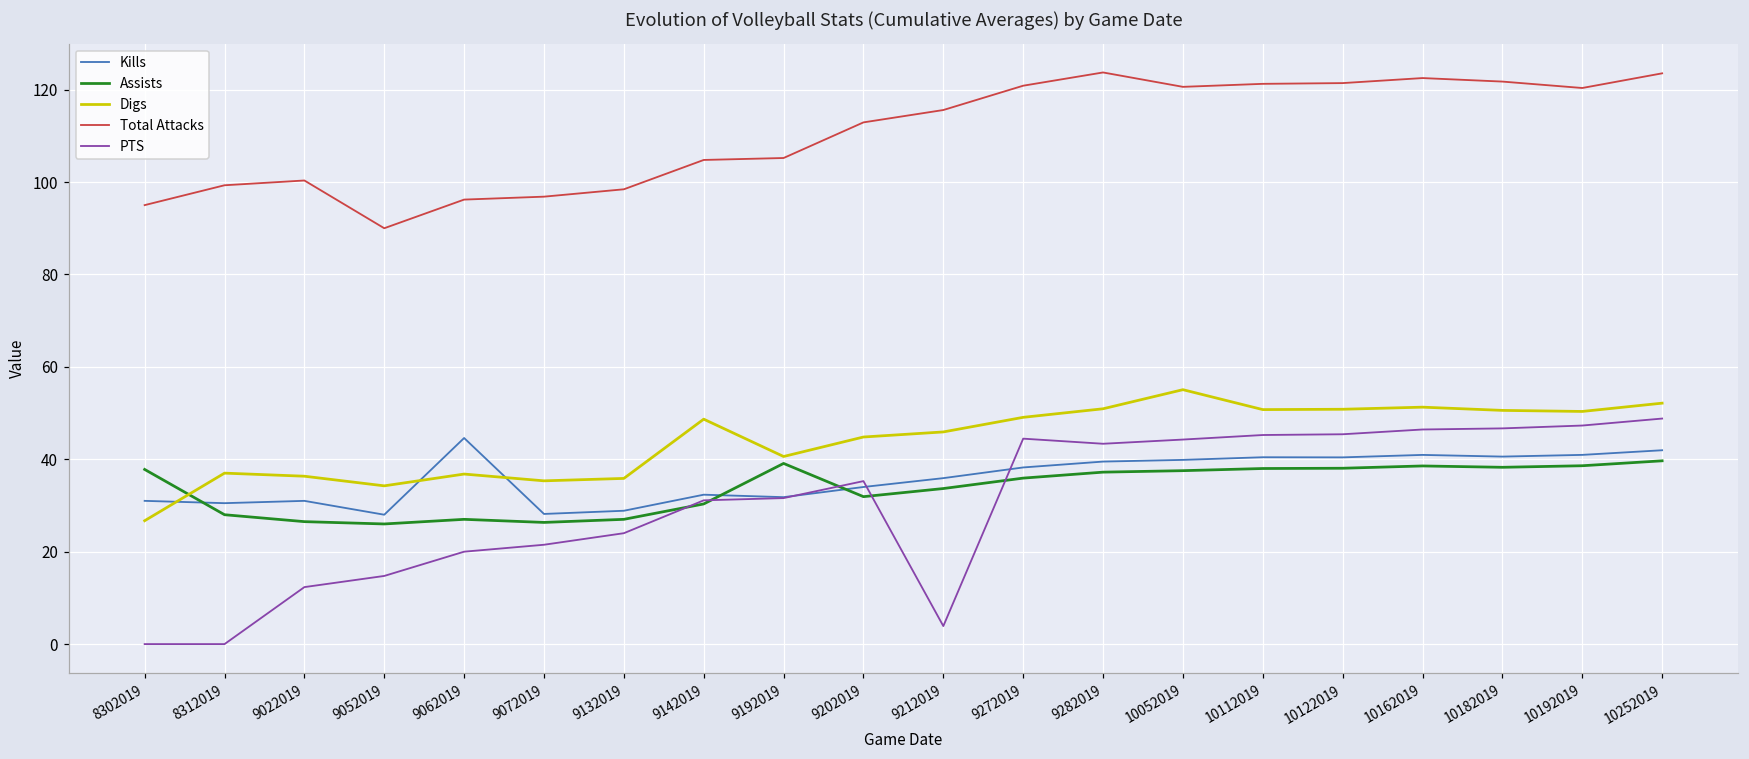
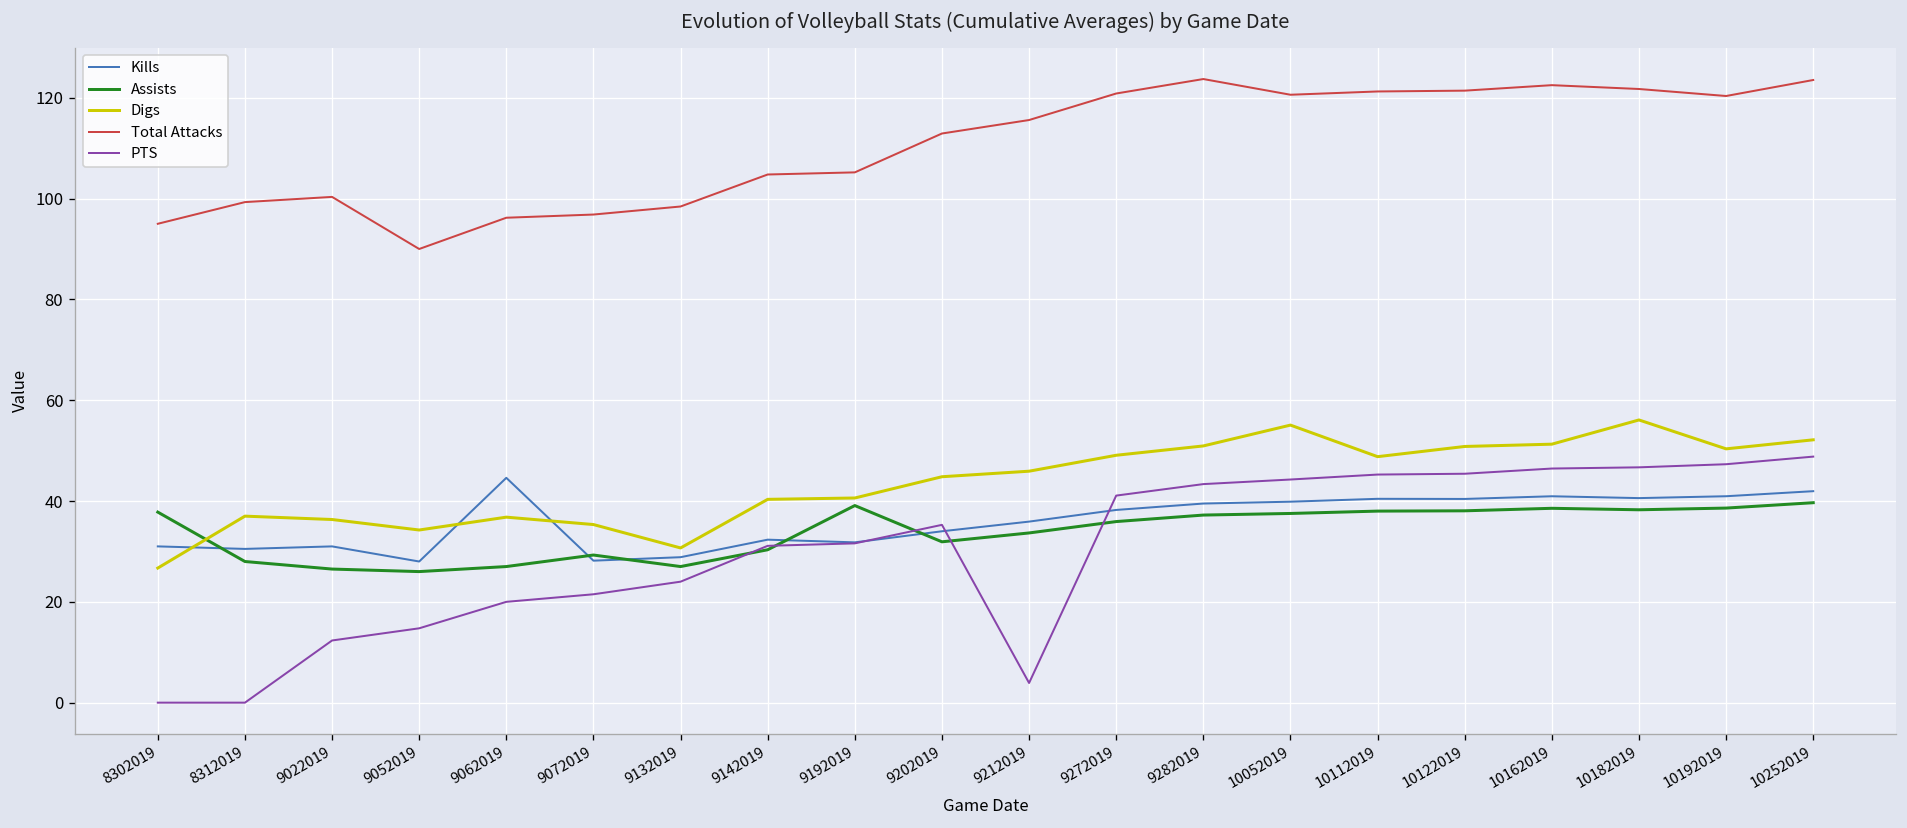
Assists, 9072019: 26 -> 29
Digs, 9132019: 36 -> 31
Digs, 9142019: 49 -> 40
PTS, 9272019: 44 -> 41
Digs, 10112019: 51 -> 49
Digs, 10182019: 51 -> 56
